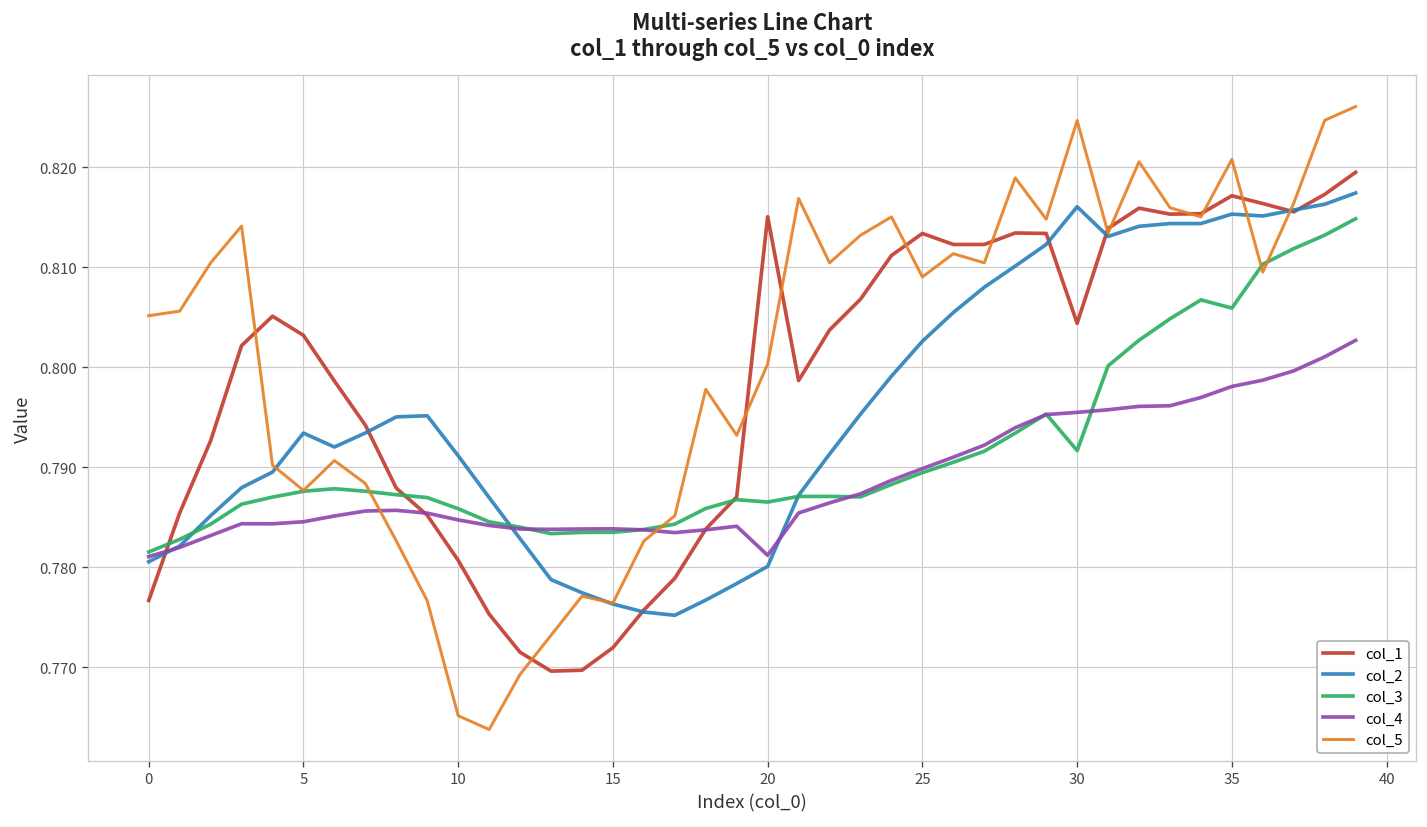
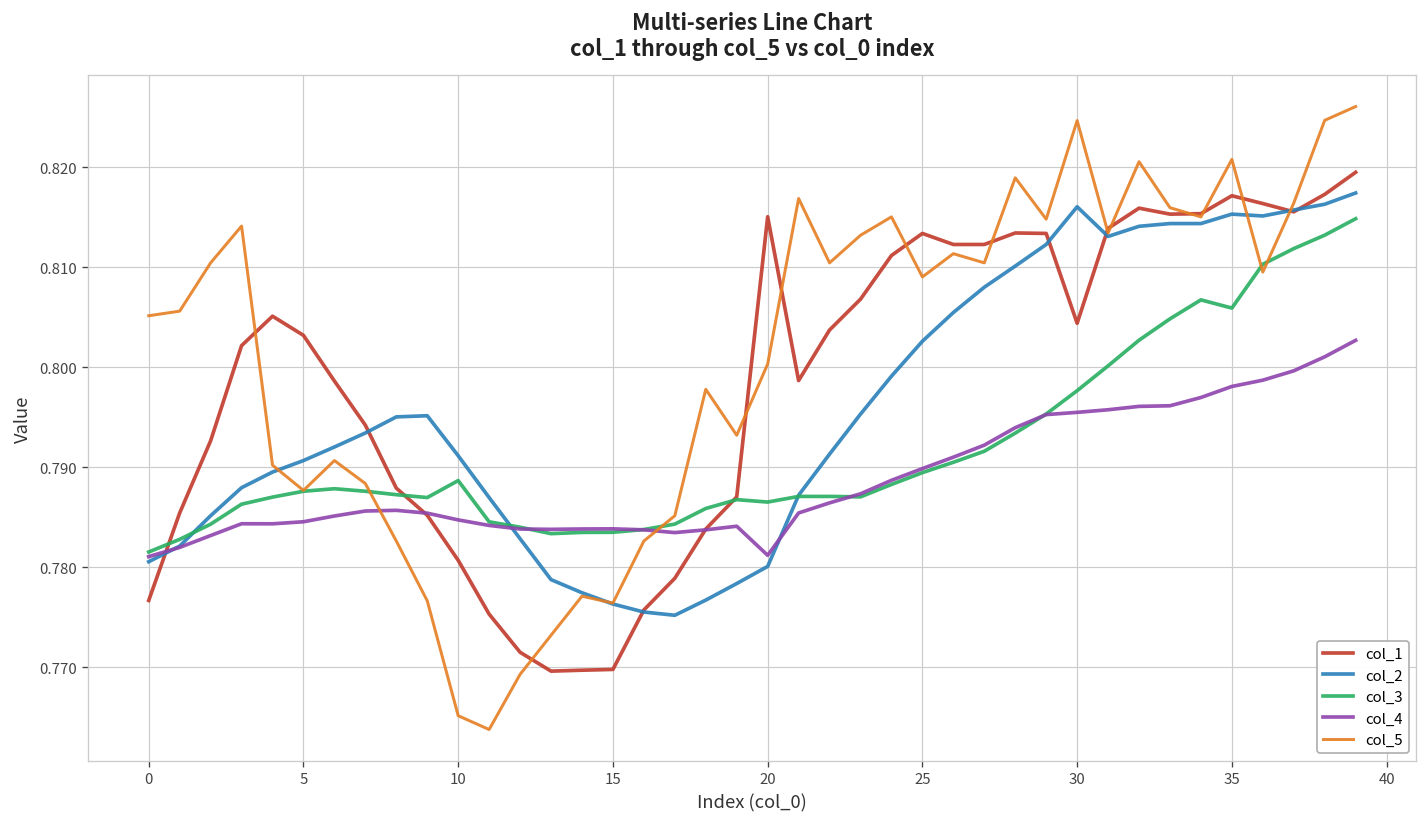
col_2, 5: 0.793 -> 0.791
col_3, 10: 0.786 -> 0.789
col_1, 15: 0.772 -> 0.770
col_3, 30: 0.792 -> 0.798
